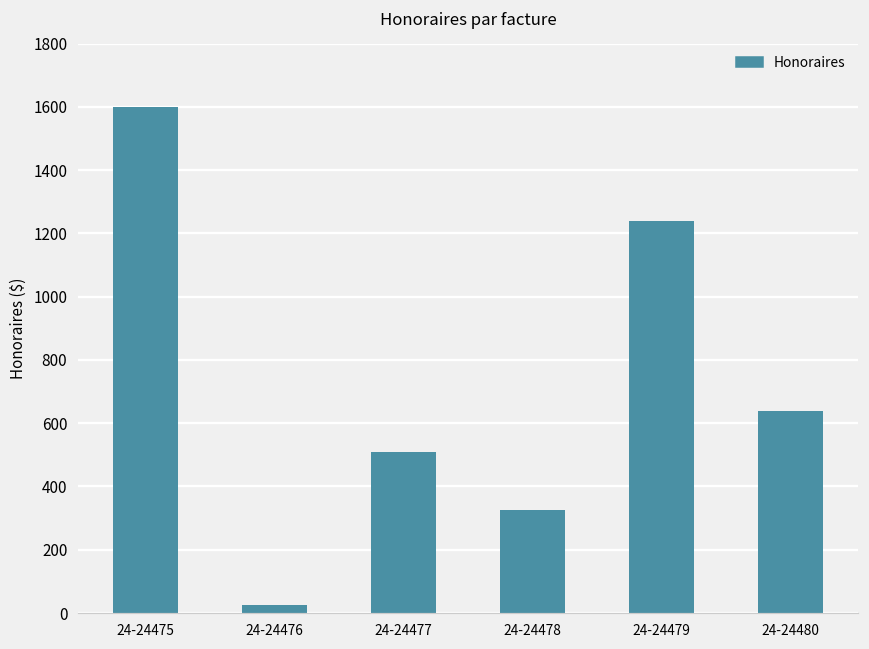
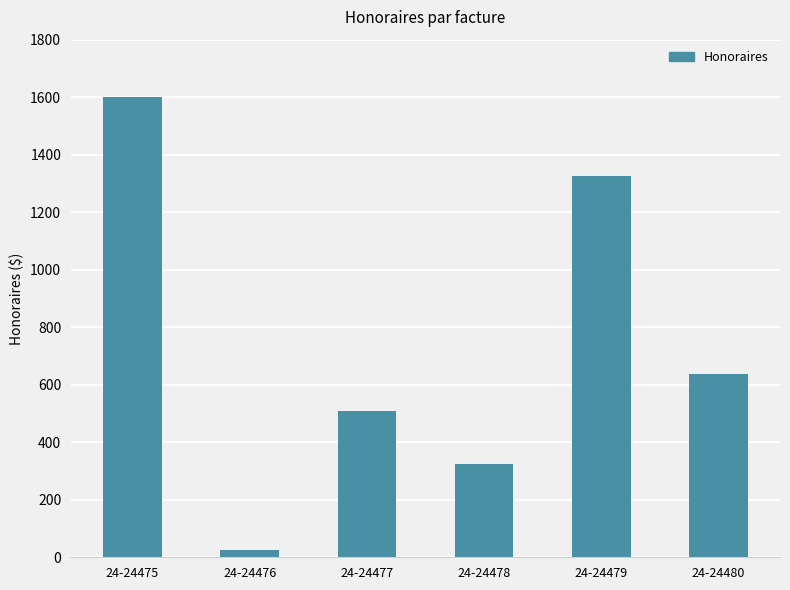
24-24479: 1240 -> 1330
